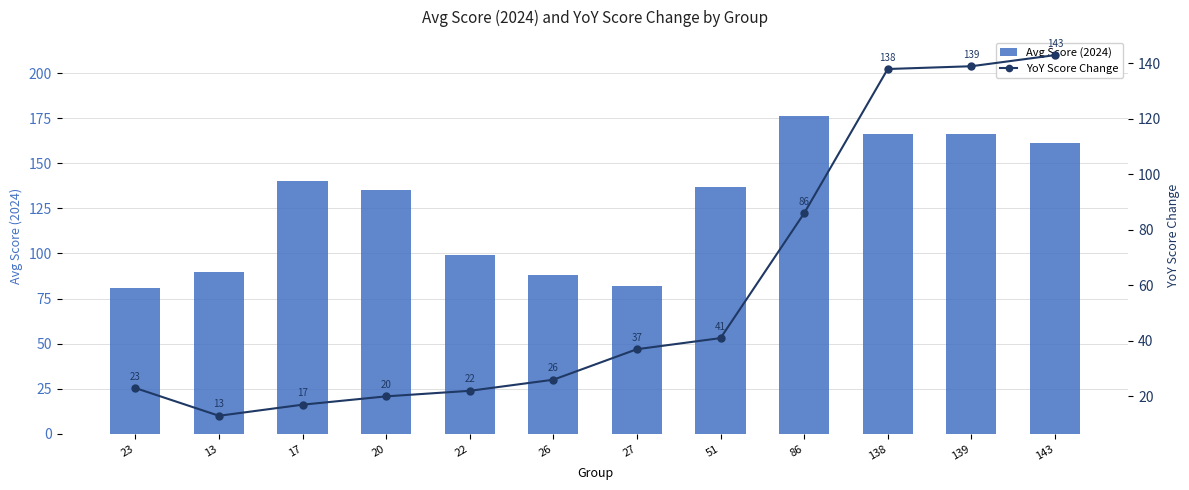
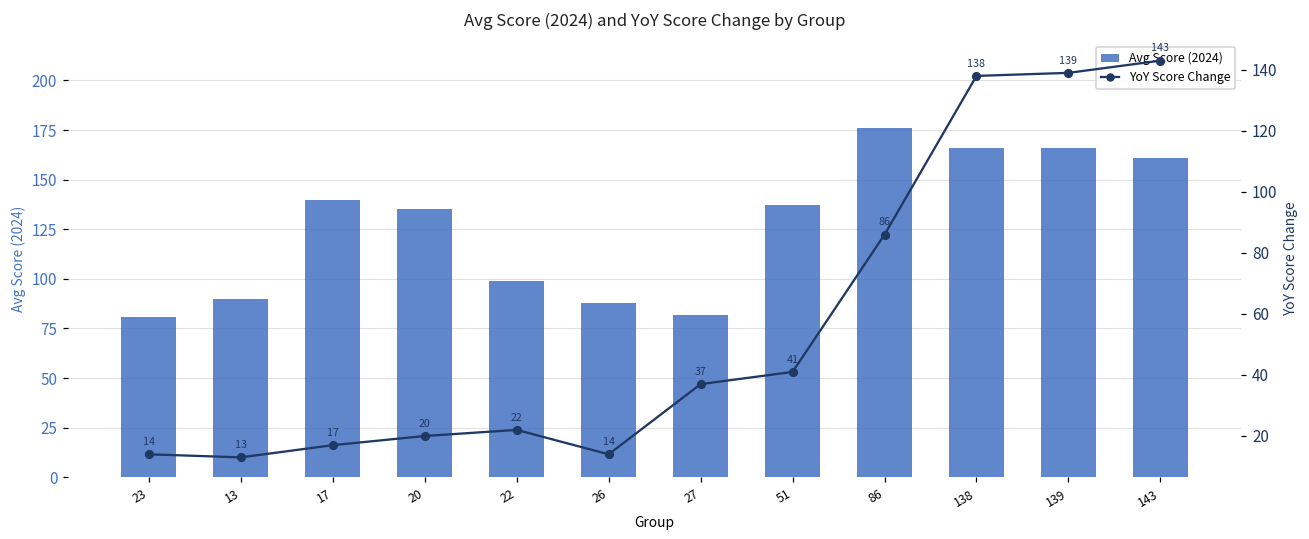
YoY Score Change, 23: 23 -> 14
YoY Score Change, 26: 26 -> 14
